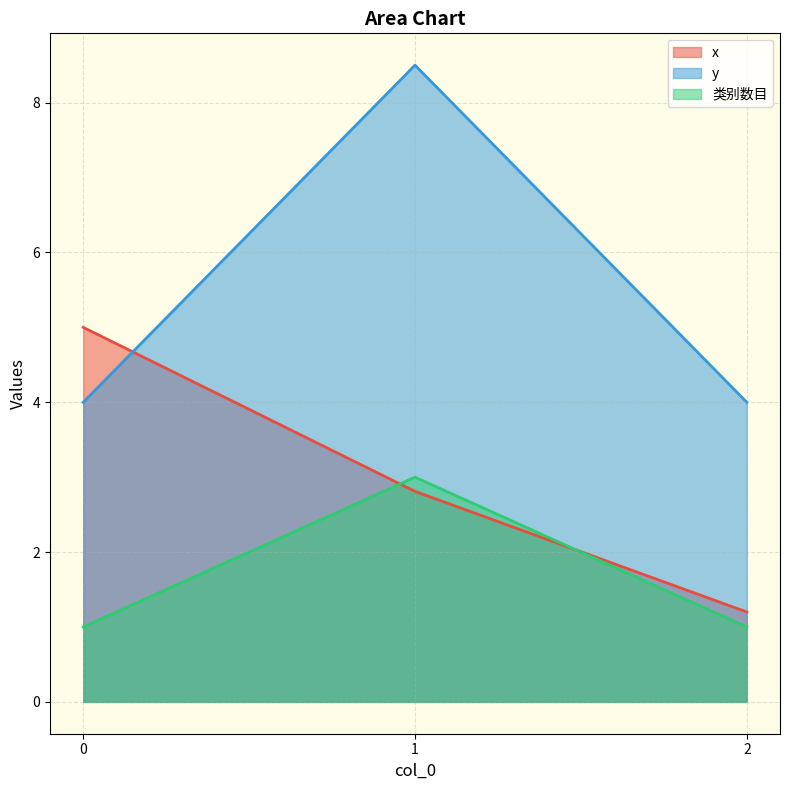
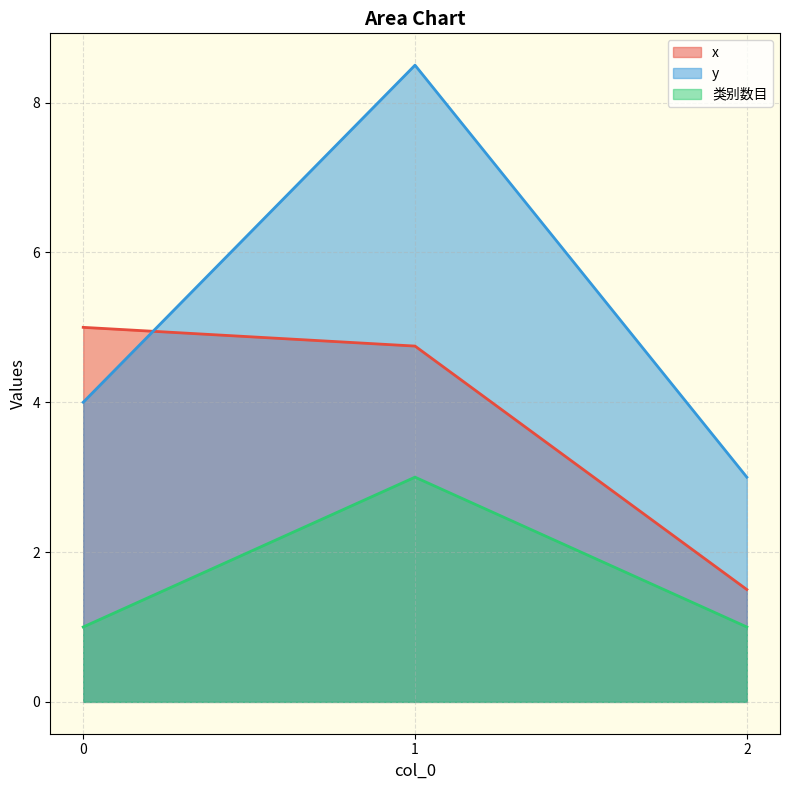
x, 1: 2.8 -> 4.8
x, 2: 1.2 -> 1.5
y, 2: 4 -> 3
